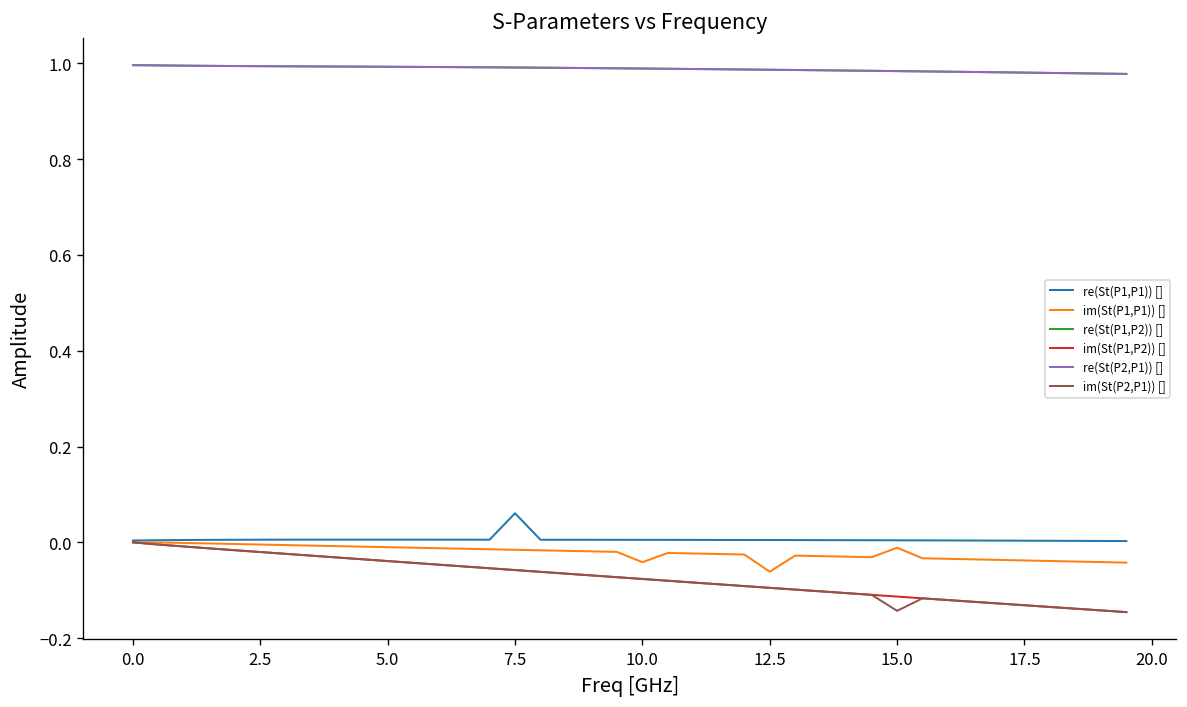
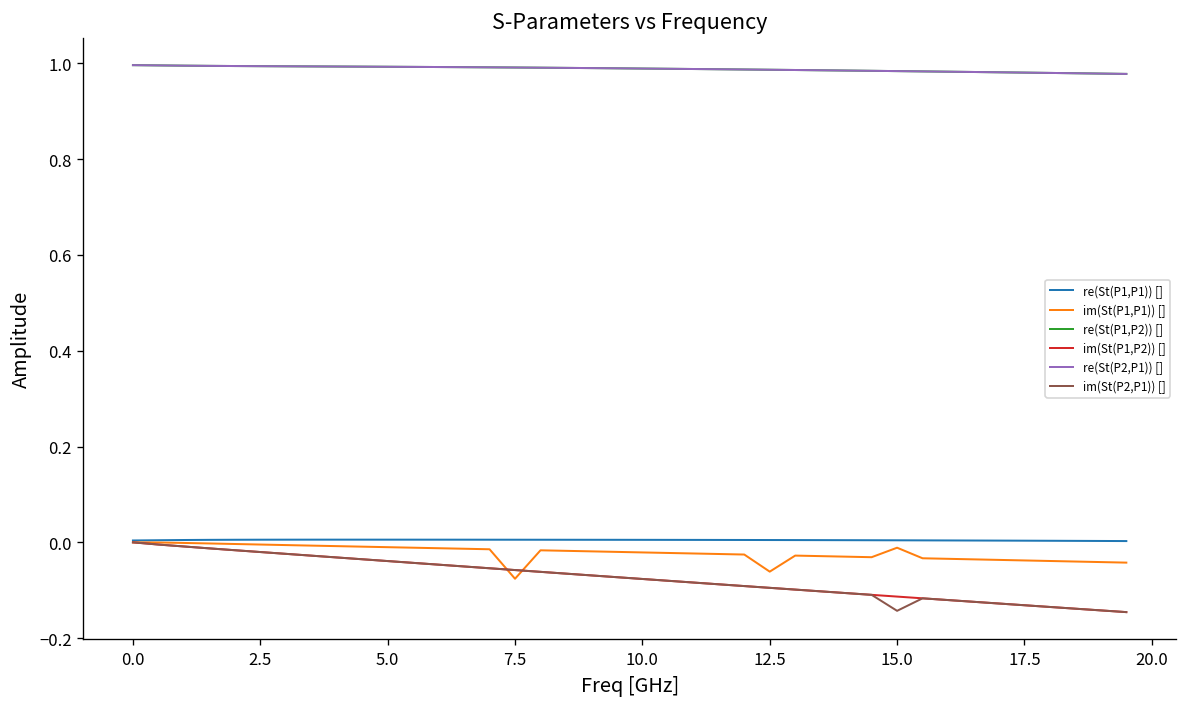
re(St(P1,P1)) [], 7.5: 0.06 -> 0.01
im(St(P1,P1)) [], 7.5: -0.02 -> -0.08
im(St(P1,P1)) [], 10.0: -0.04 -> -0.02
